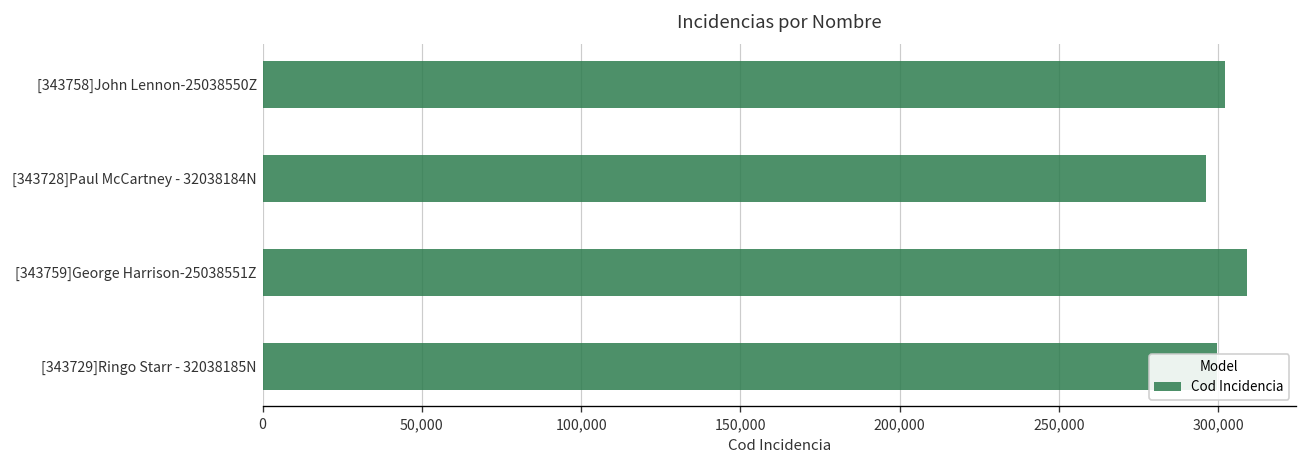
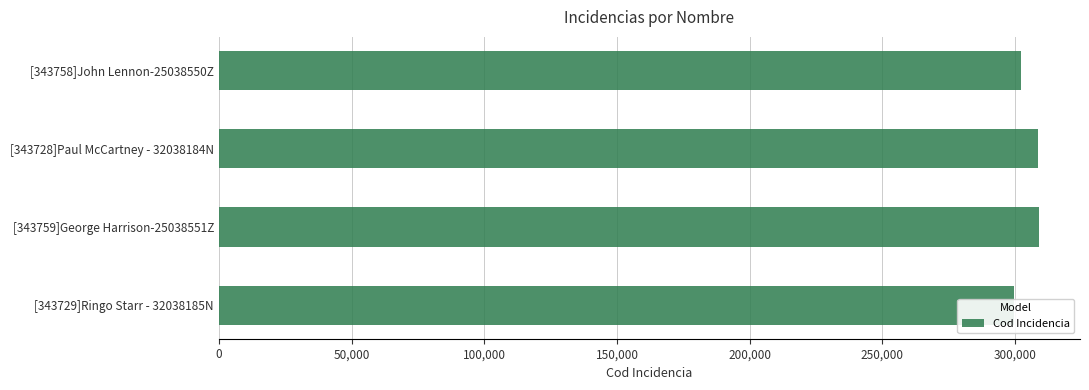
[343728]Paul McCartney - 32038184N: 296,000 -> 308,000
